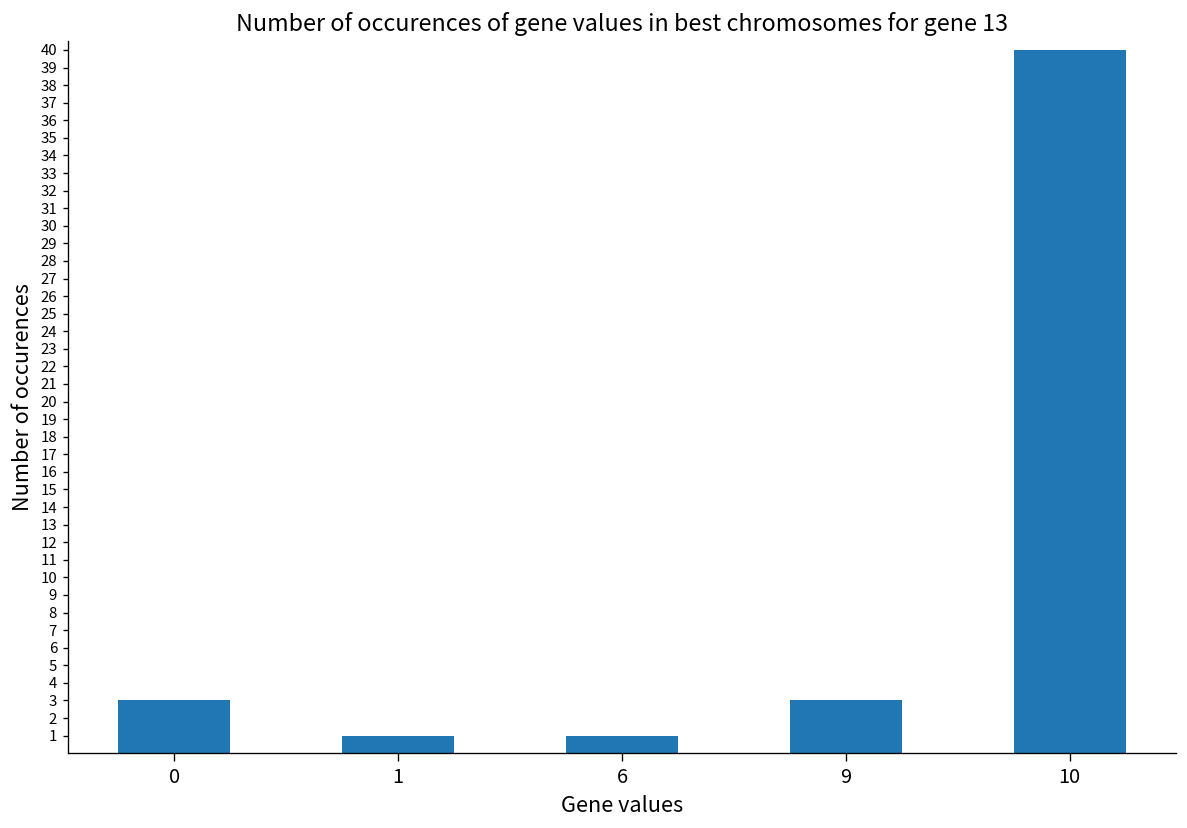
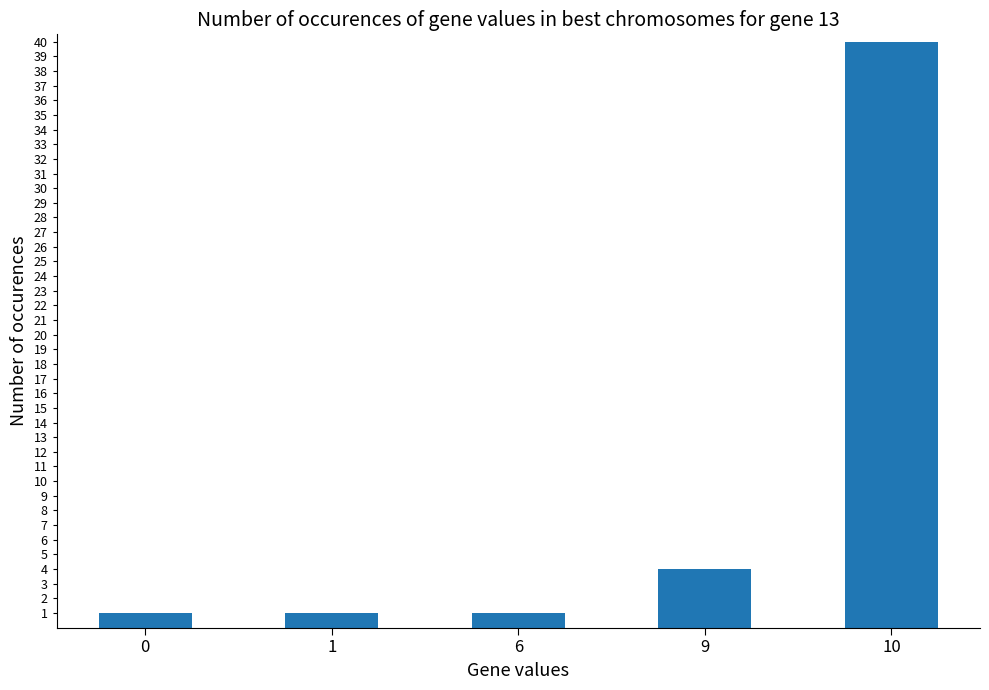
0: 3 -> 1
9: 3 -> 4
